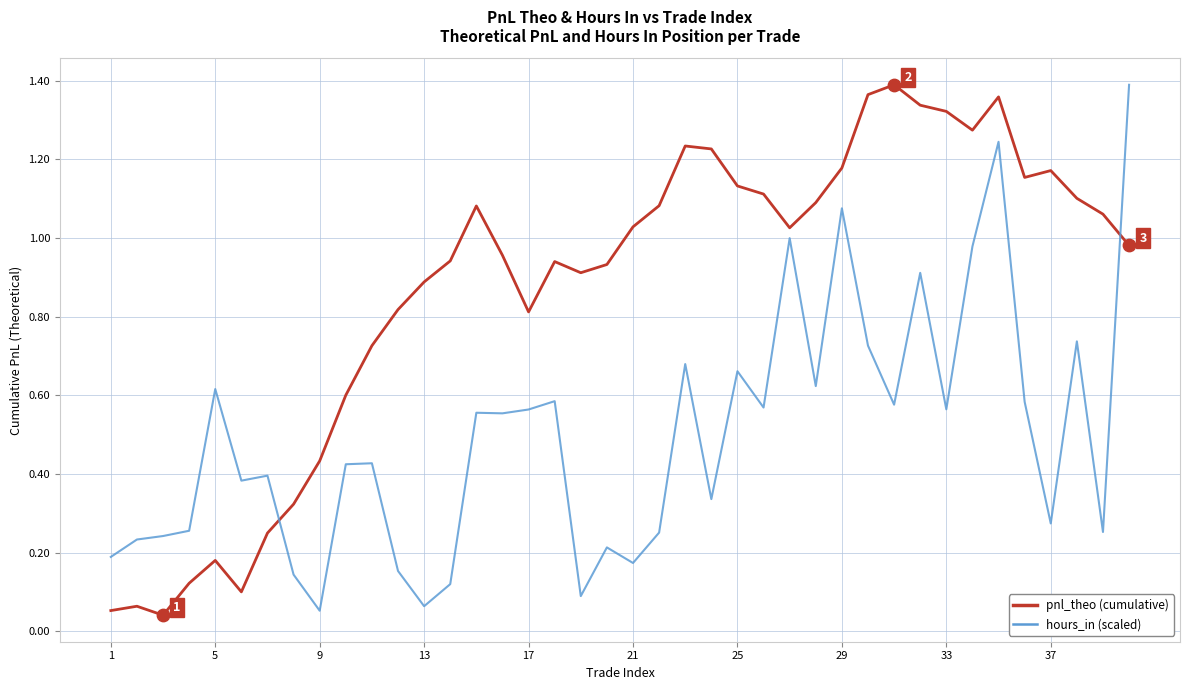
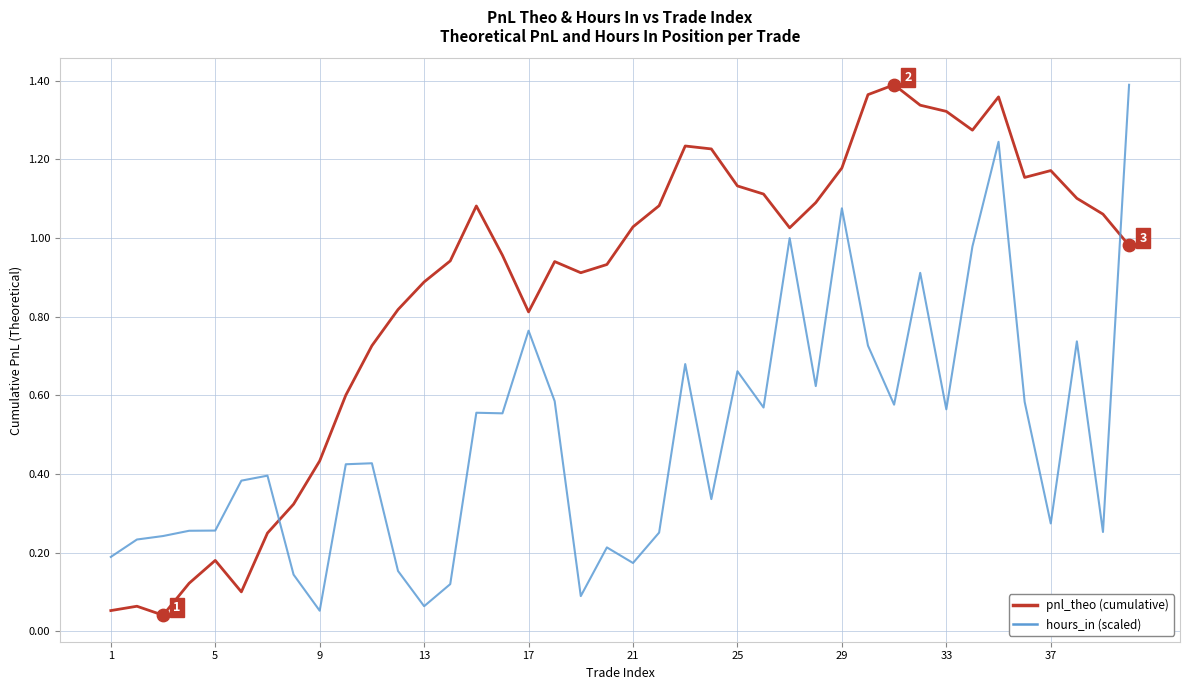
hours_in (scaled), 5: 0.62 -> 0.26
hours_in (scaled), 17: 0.56 -> 0.76
